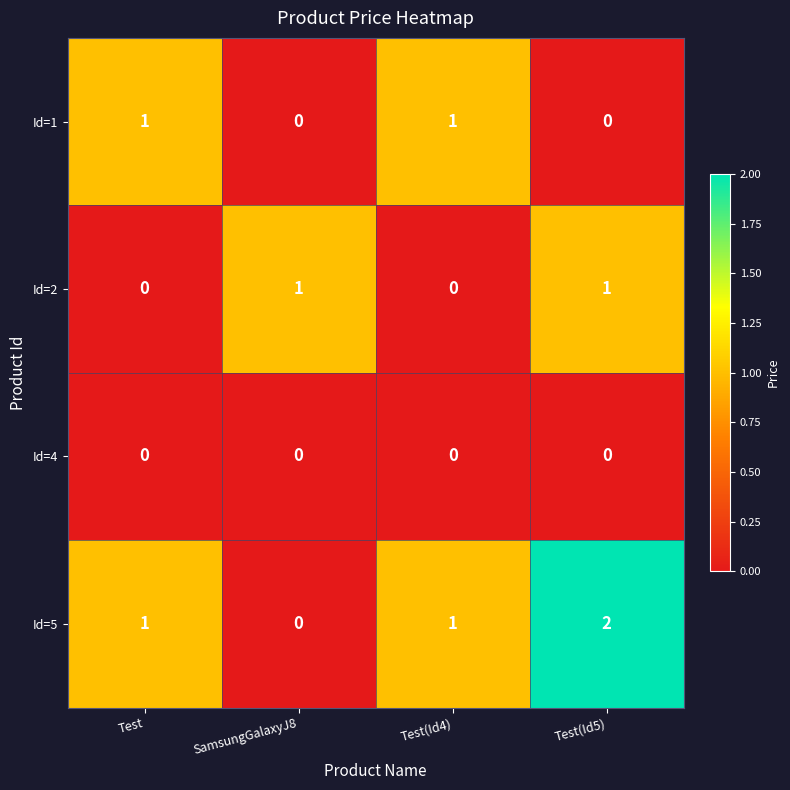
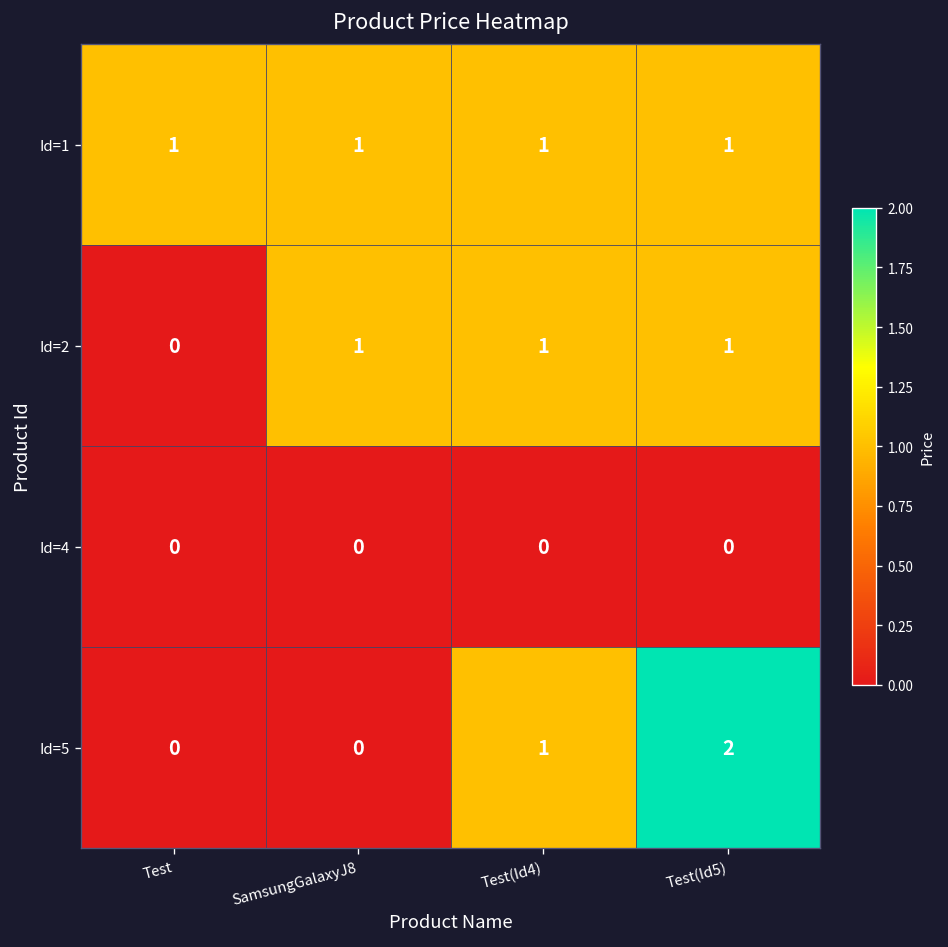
Id=1, SamsungGalaxyJ8: 0 -> 1
Id=1, Test(Id5): 0 -> 1
Id=2, Test(Id4): 0 -> 1
Id=5, Test: 1 -> 0
